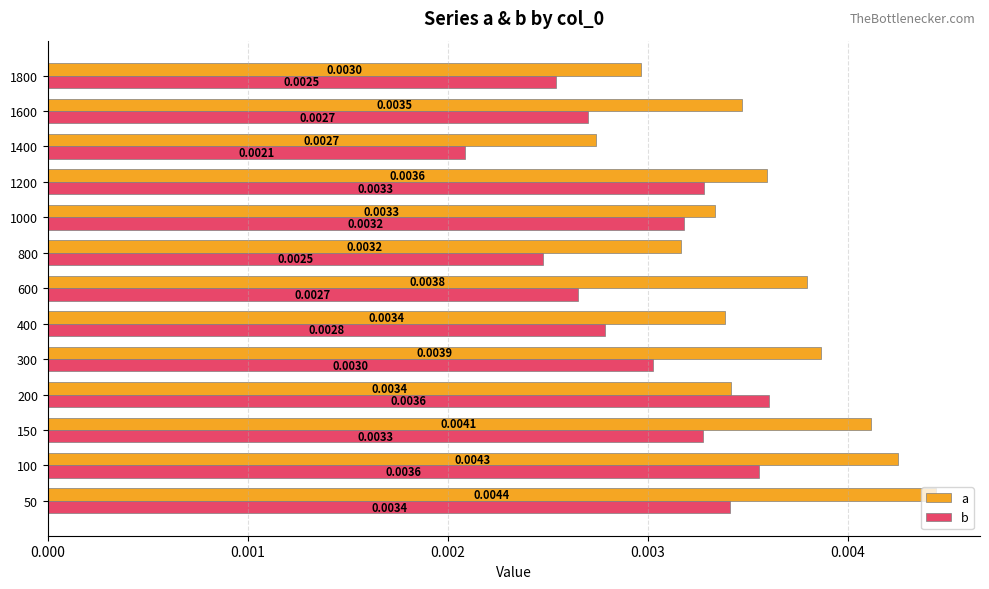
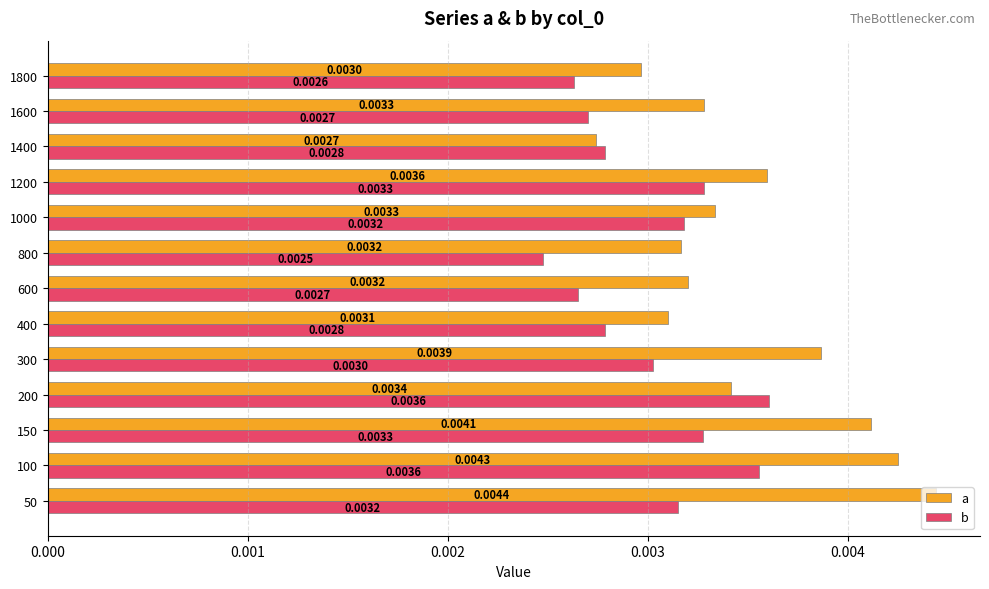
b, 1800: 0.0025 -> 0.0026
a, 1600: 0.0035 -> 0.0033
b, 1400: 0.0021 -> 0.0028
a, 600: 0.0038 -> 0.0032
a, 400: 0.0034 -> 0.0031
b, 50: 0.0034 -> 0.0032
